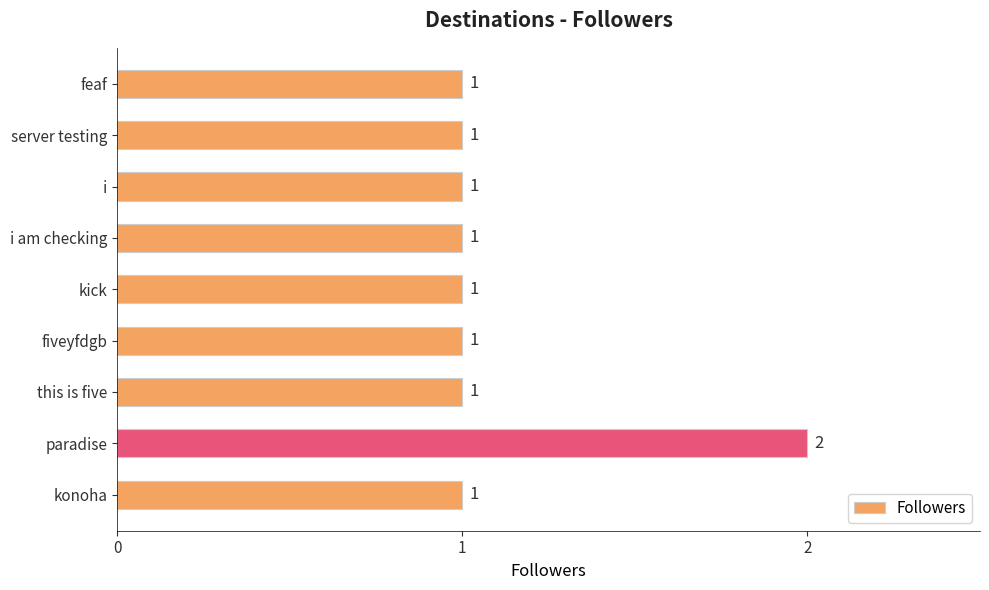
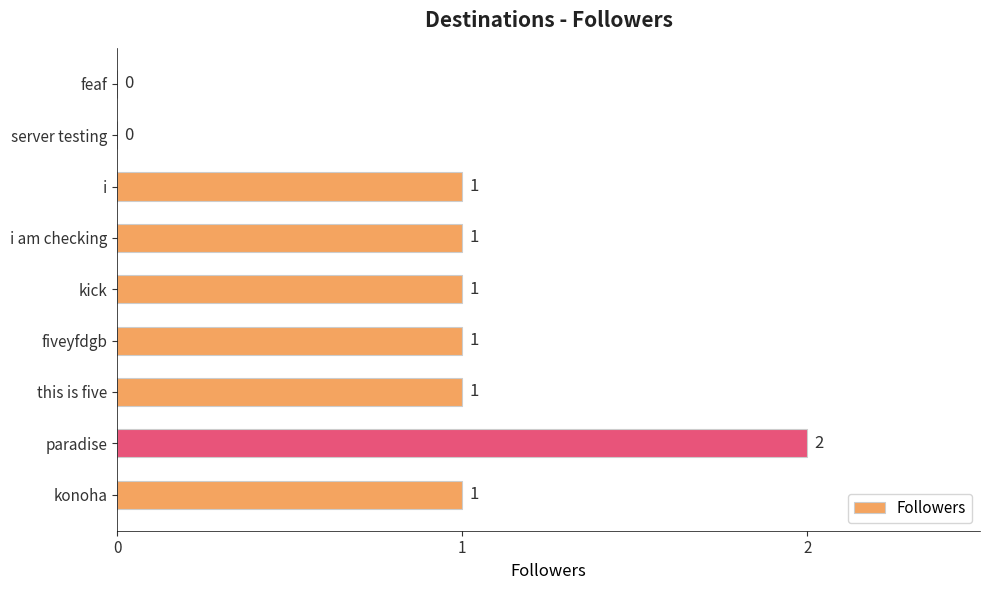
feaf: 1 -> 0
server testing: 1 -> 0
